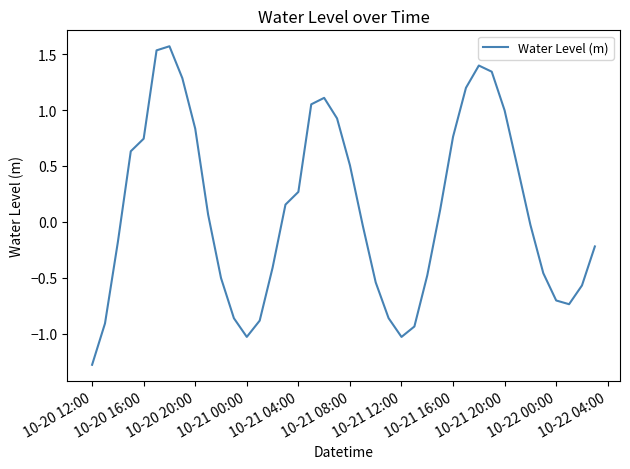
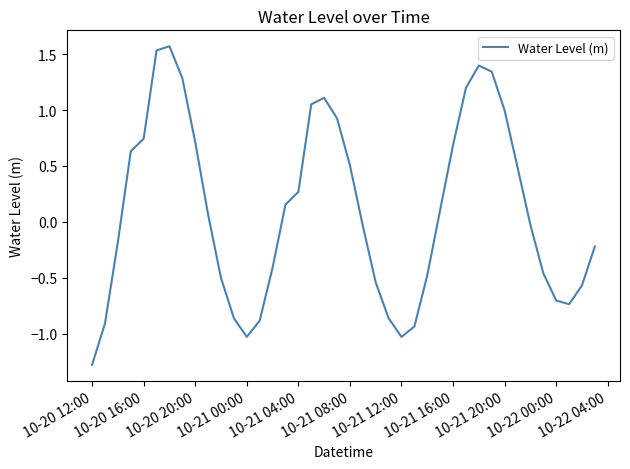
10-20 20:00: 0.83 -> 0.71
10-21 16:00: 0.76 -> 0.69
